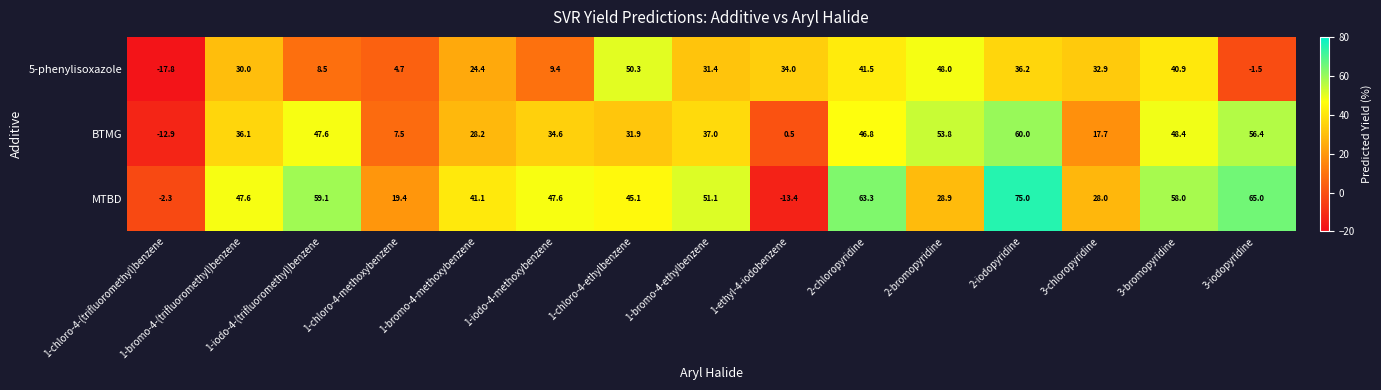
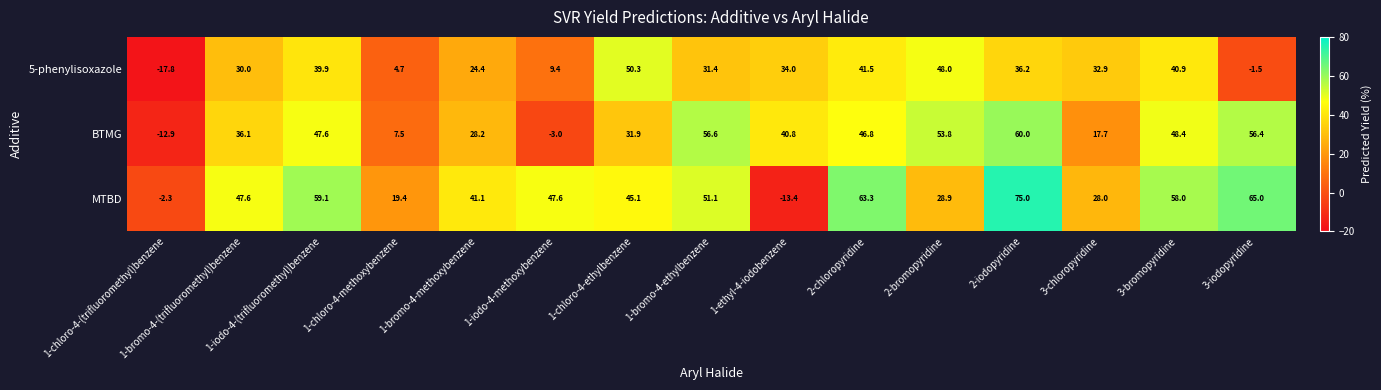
5-phenylisoxazole, 1-iodo-4-(trifluoromethyl)benzene: 8.5 -> 39.9
BTMG, 1-iodo-4-methoxybenzene: 34.6 -> -3.0
BTMG, 1-bromo-4-ethylbenzene: 37.0 -> 56.6
BTMG, 1-ethyl-4-iodobenzene: 0.5 -> 40.8
